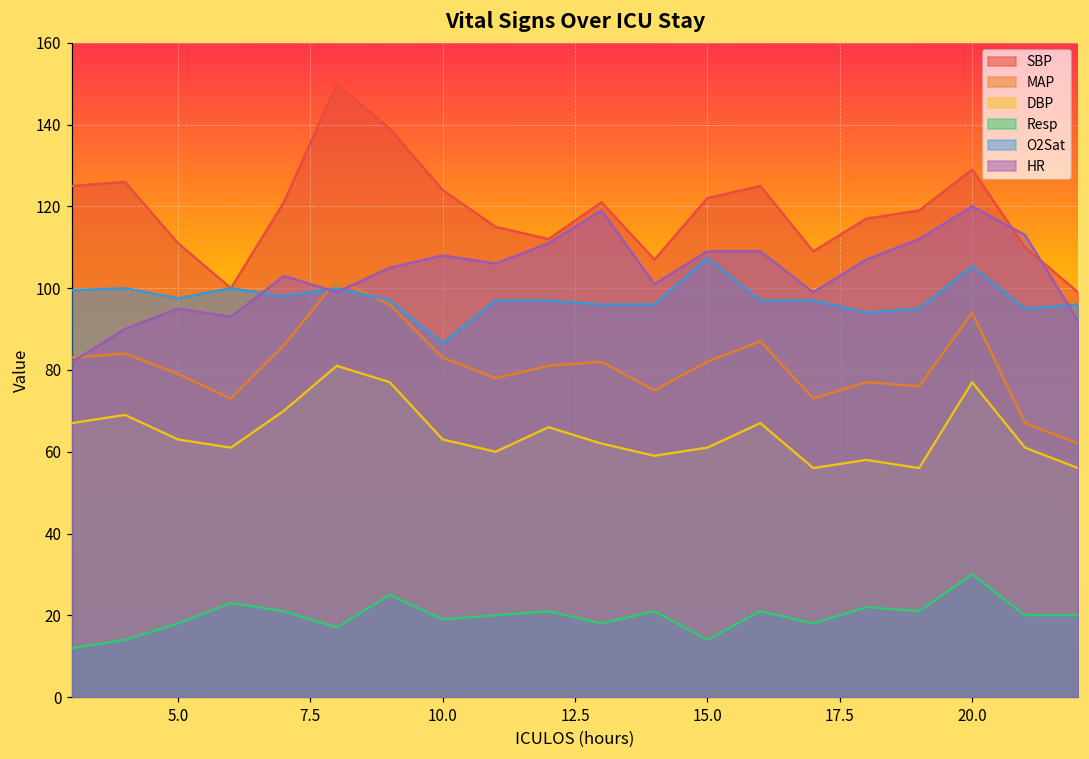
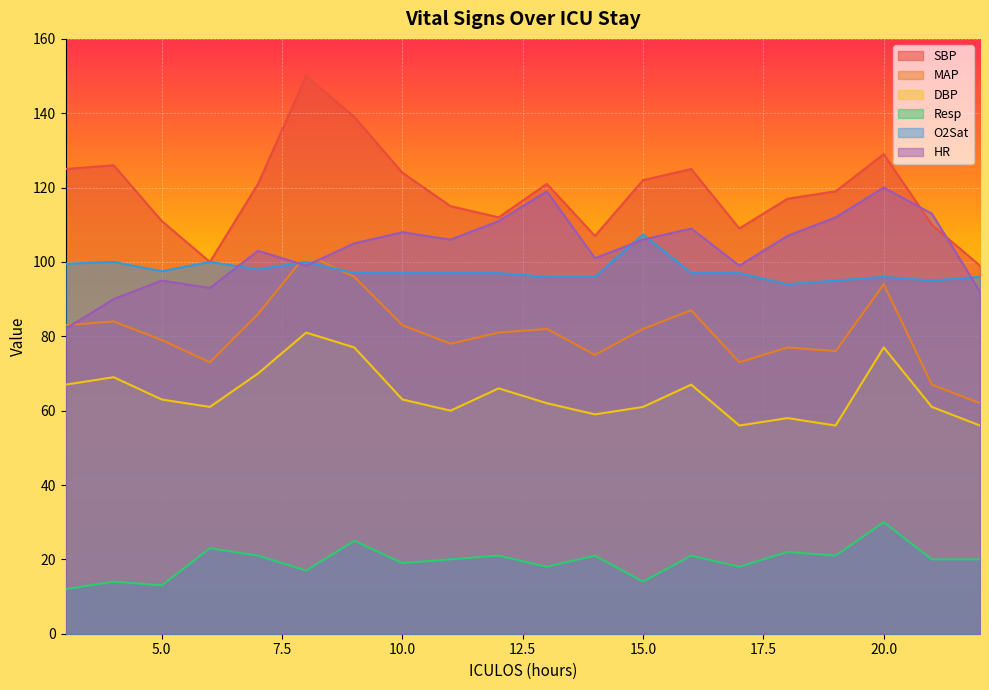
Resp, 5.0: 18 -> 13
O2Sat, 10.0: 87 -> 97
HR, 15.0: 109 -> 106
O2Sat, 20.0: 105 -> 96
